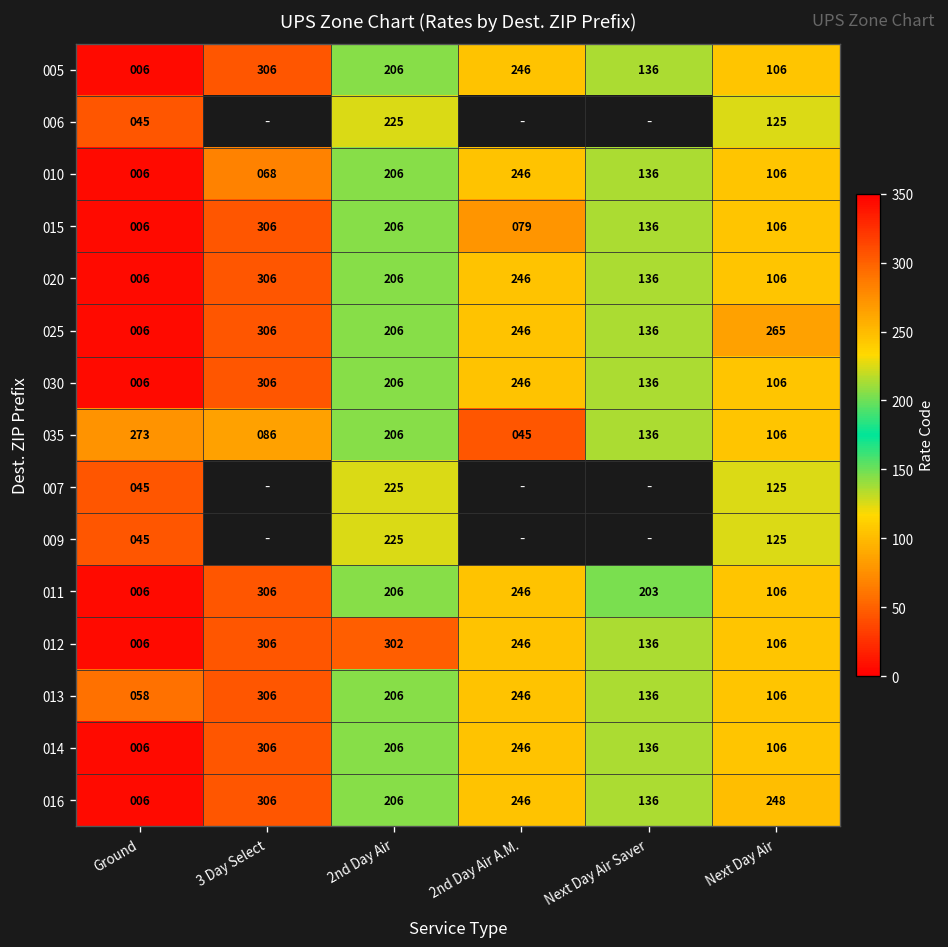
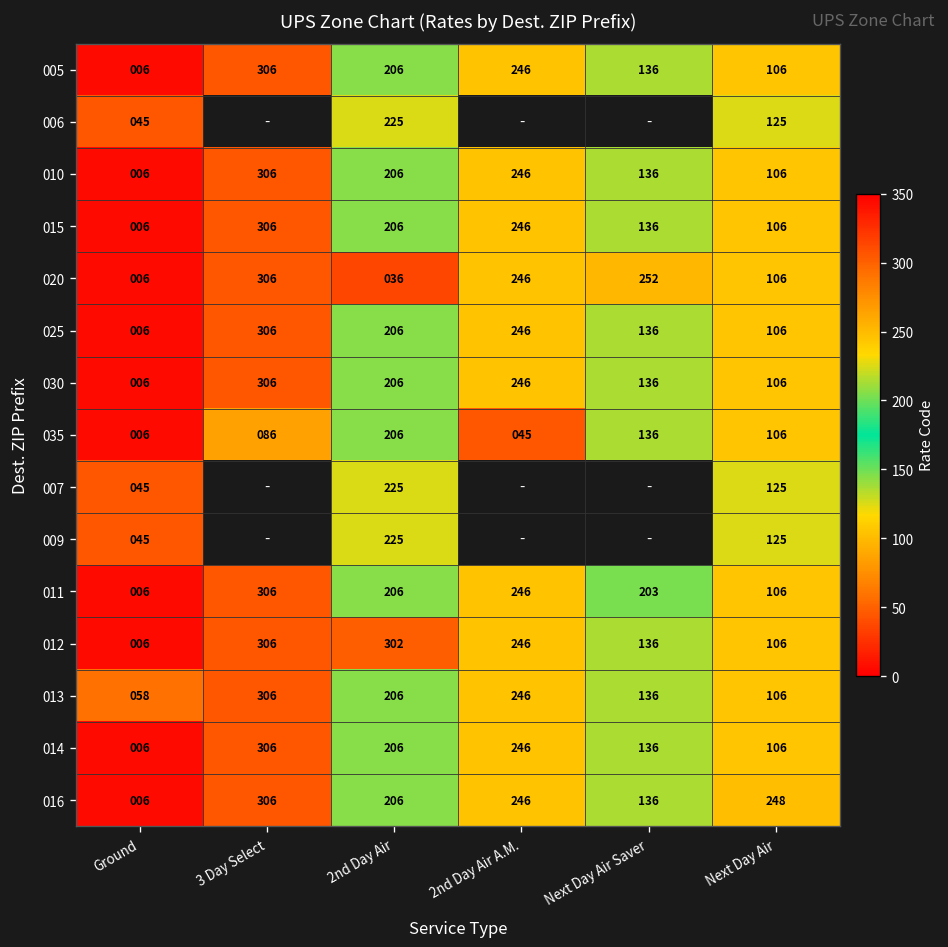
010, 3 Day Select: 068 -> 306
015, 2nd Day Air A.M.: 079 -> 246
020, 2nd Day Air: 206 -> 036
020, Next Day Air Saver: 136 -> 252
025, Next Day Air: 265 -> 106
035, Ground: 273 -> 006
